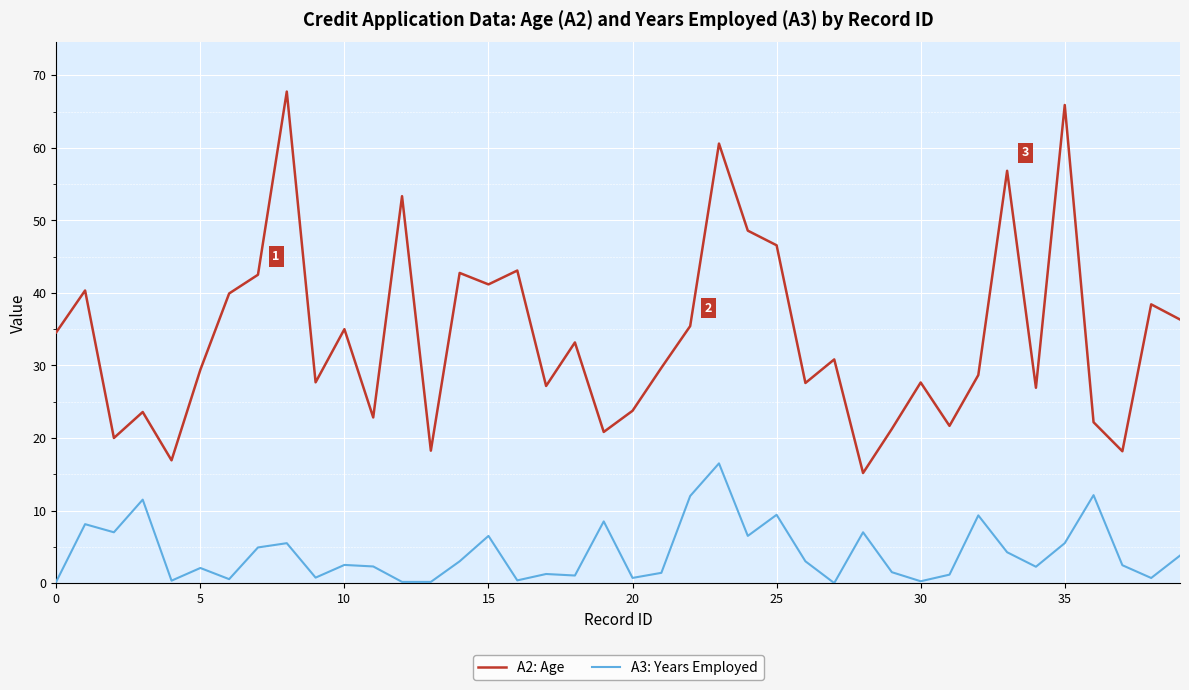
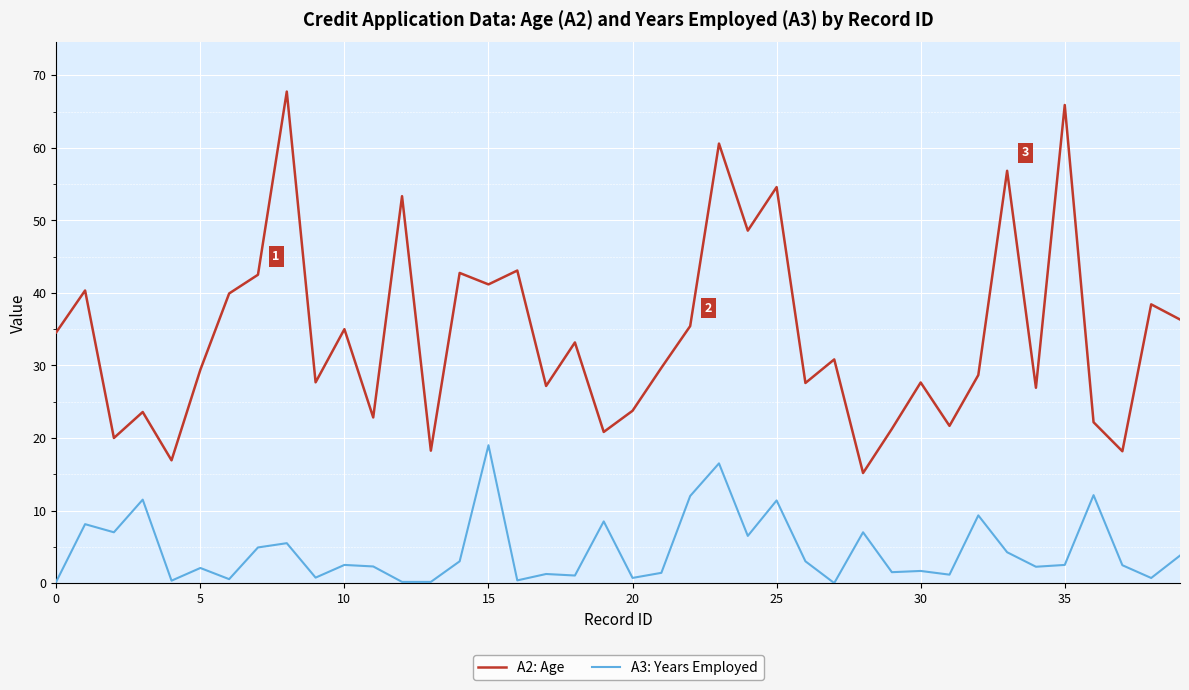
A3: Years Employed, 15: 7 -> 19
A2: Age, 25: 47 -> 55
A3: Years Employed, 25: 9 -> 11
A3: Years Employed, 30: 0 -> 2
A3: Years Employed, 35: 6 -> 3
